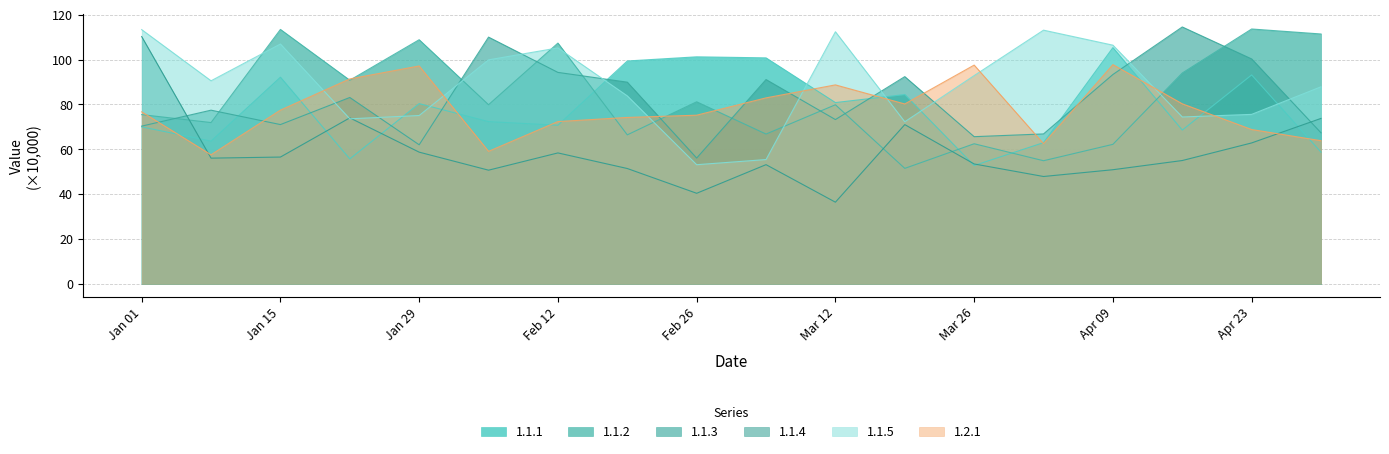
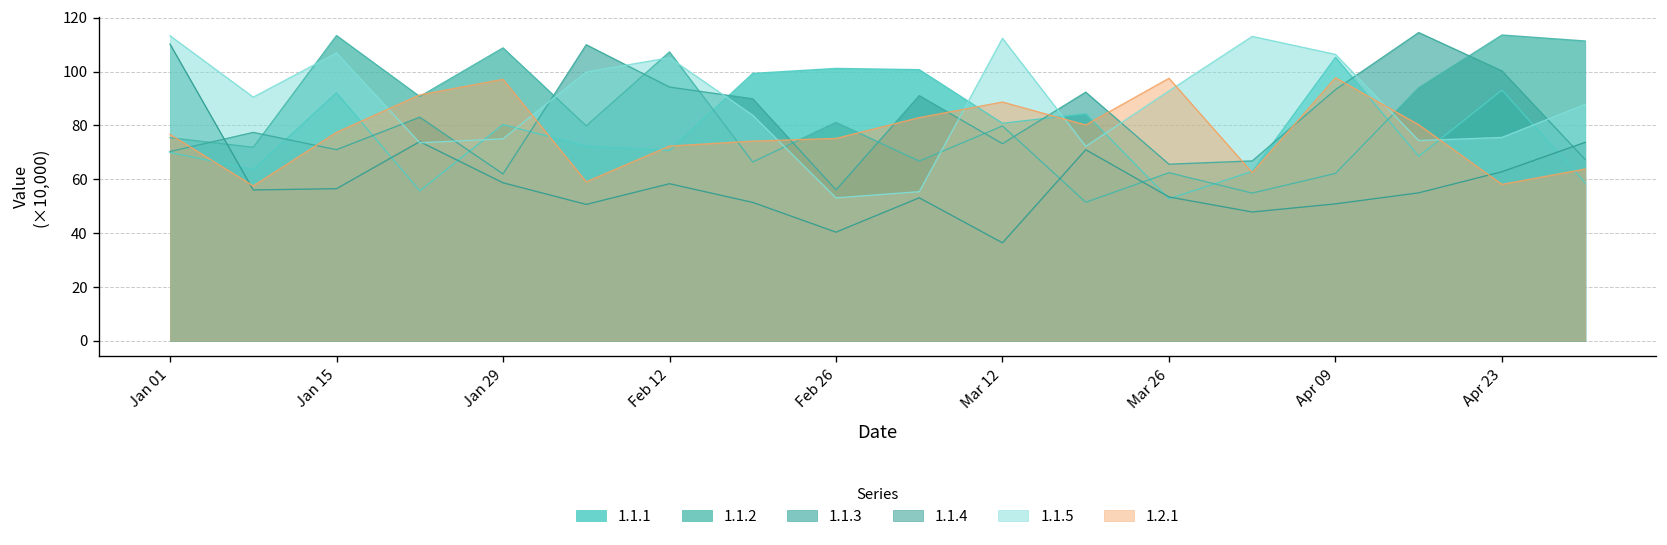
1.2.1, Apr 23: 69 -> 58
